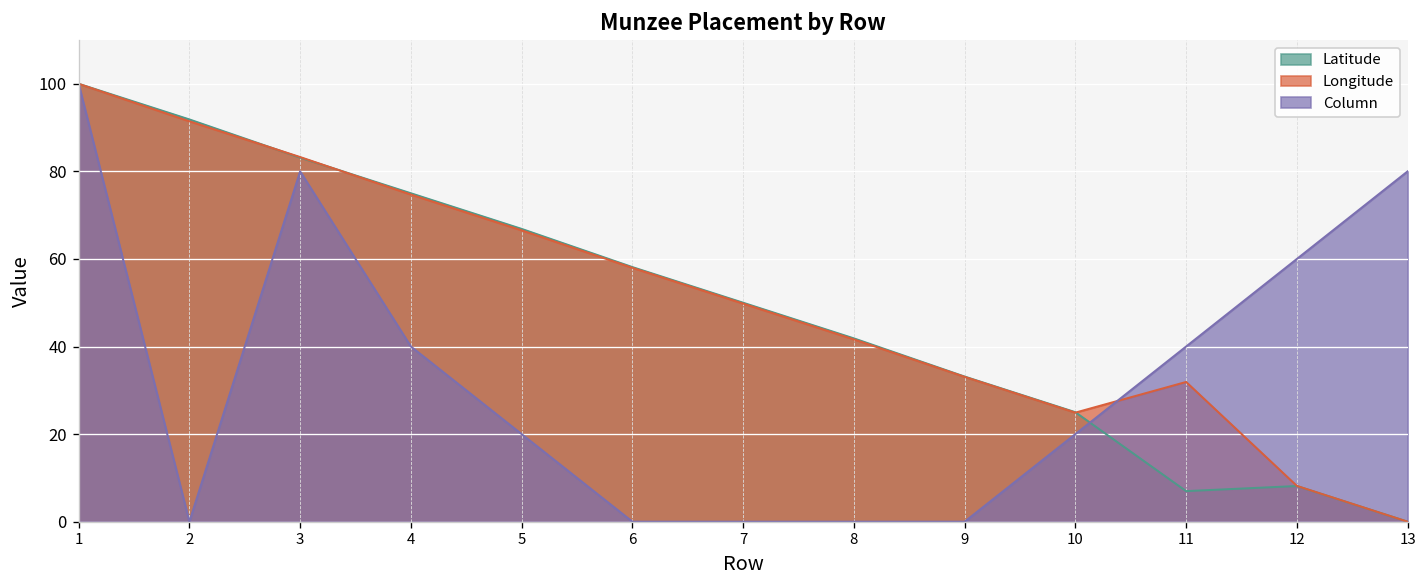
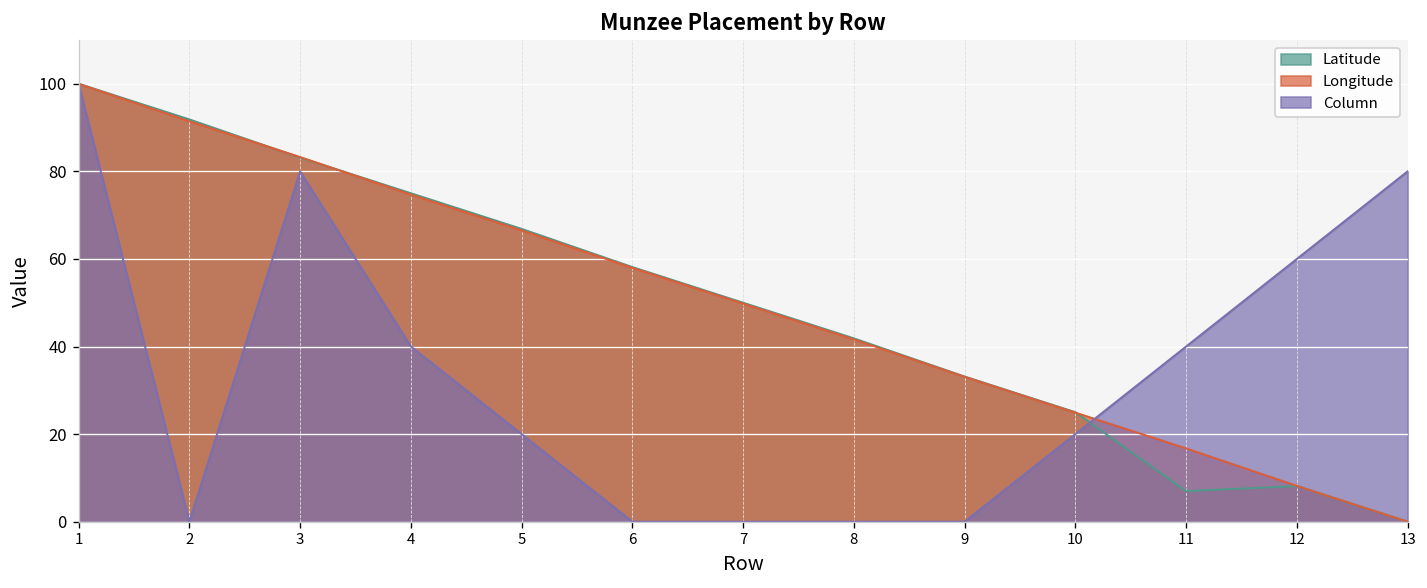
Longitude, 11: 32 -> 17
